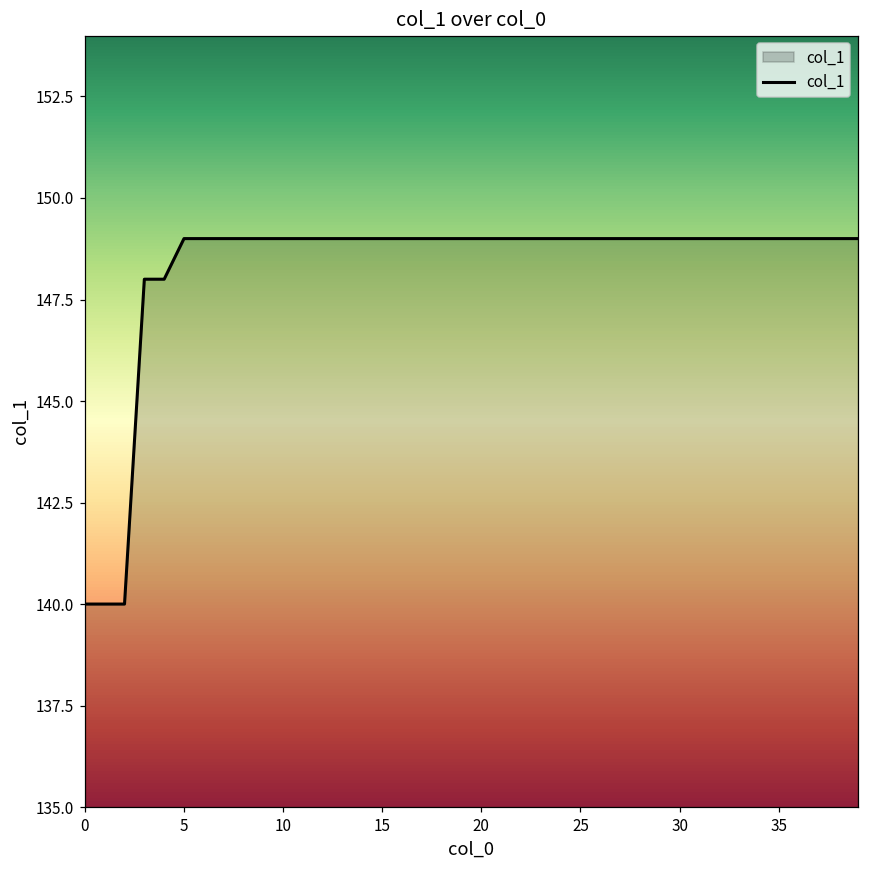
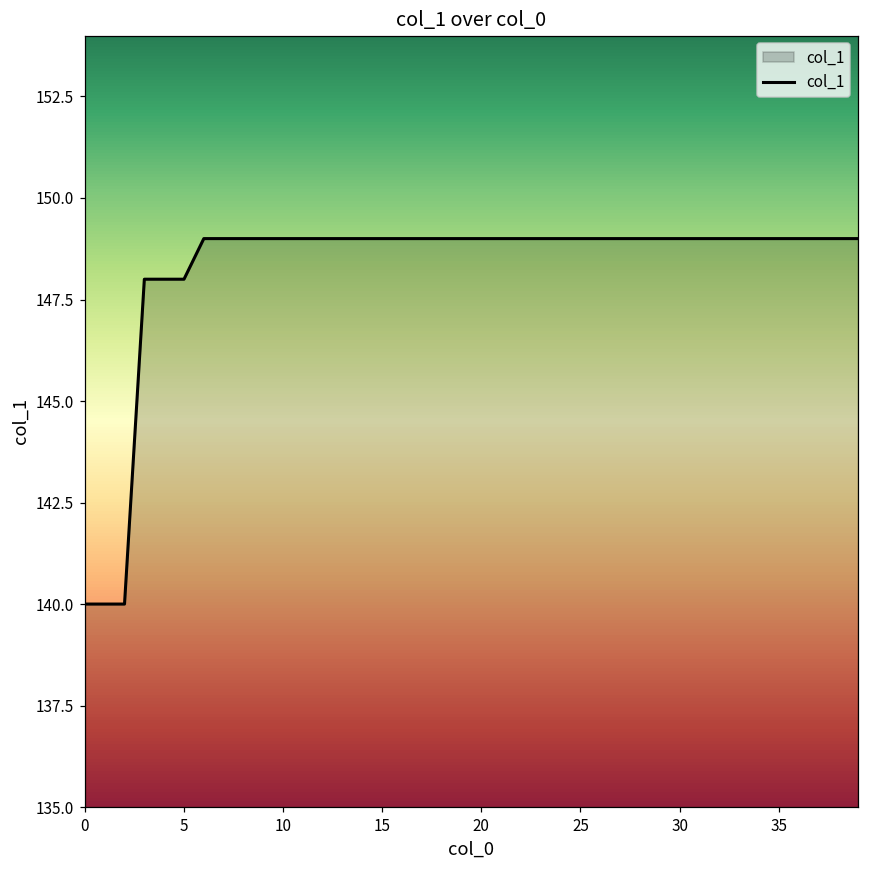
5: 149 -> 148
